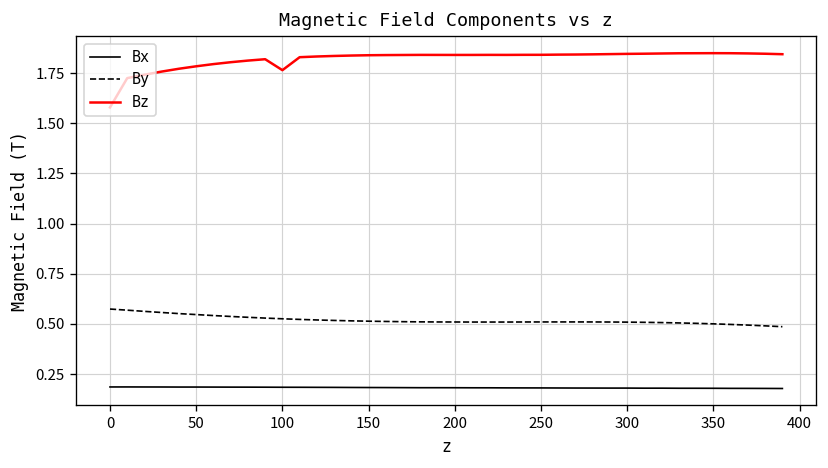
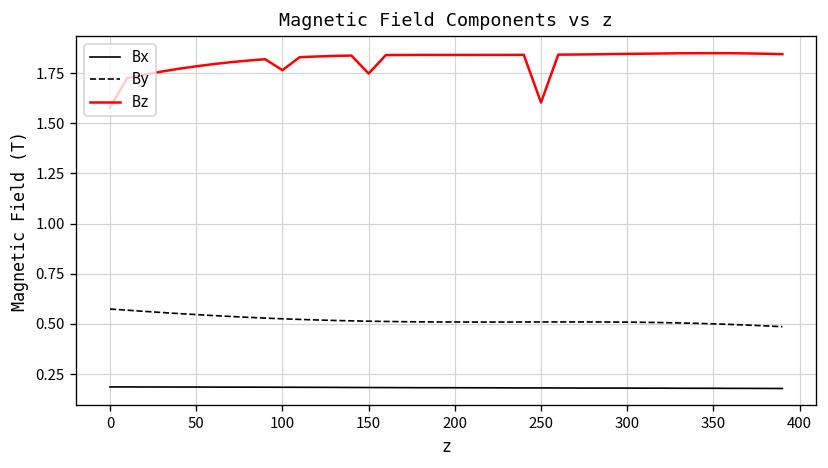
Bz, 150: 1.84 -> 1.75
Bz, 250: 1.84 -> 1.60
